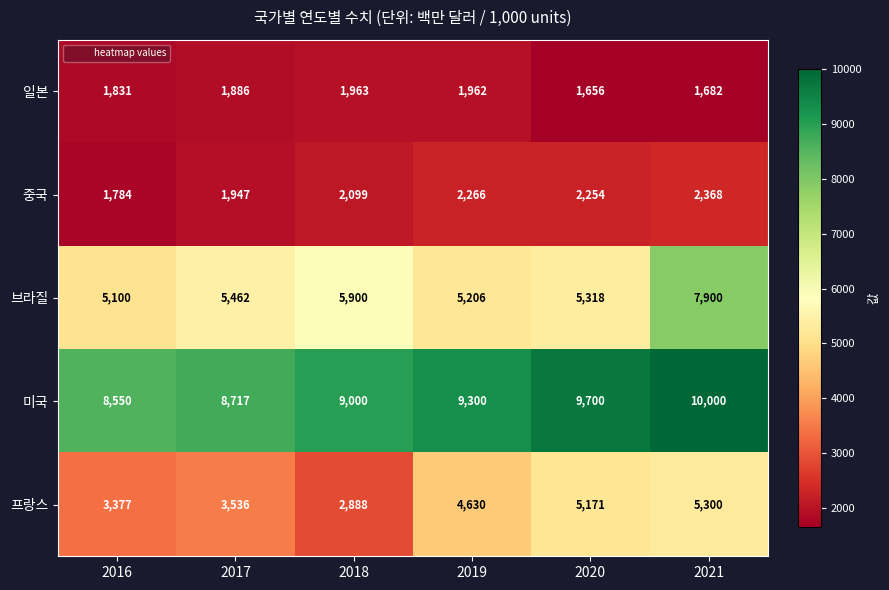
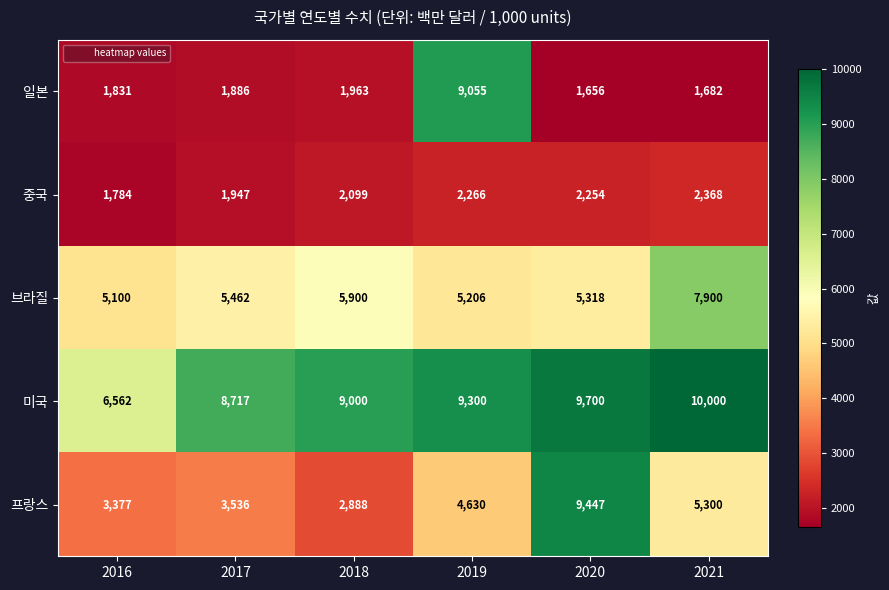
일본, 2019: 1,962 -> 9,055
미국, 2016: 8,550 -> 6,562
프랑스, 2020: 5,171 -> 9,447
